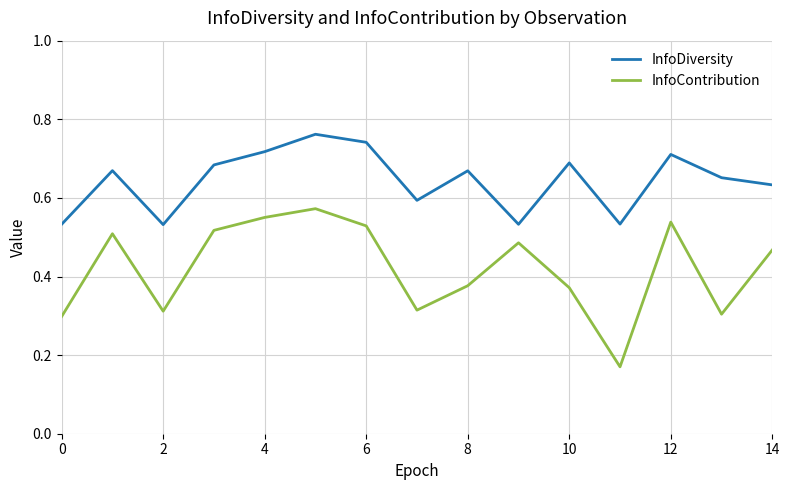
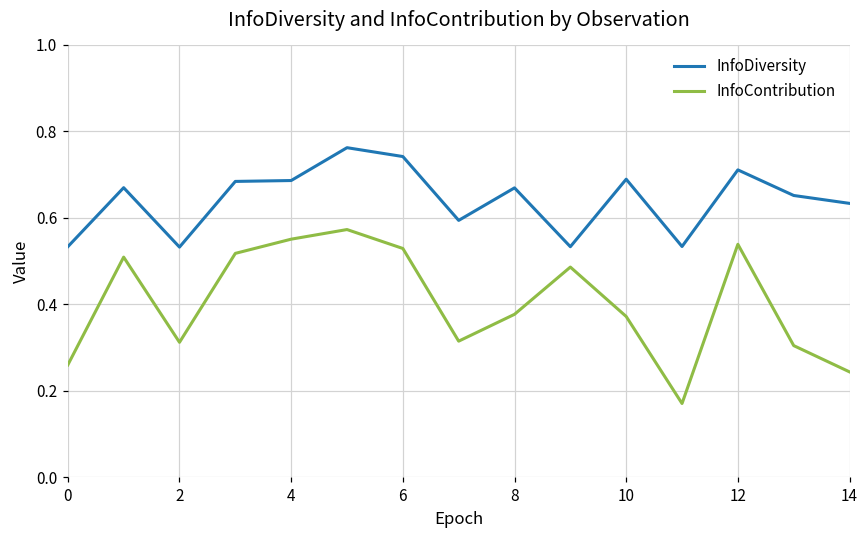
InfoContribution, 0: 0.30 -> 0.26
InfoDiversity, 4: 0.72 -> 0.69
InfoContribution, 14: 0.47 -> 0.24
